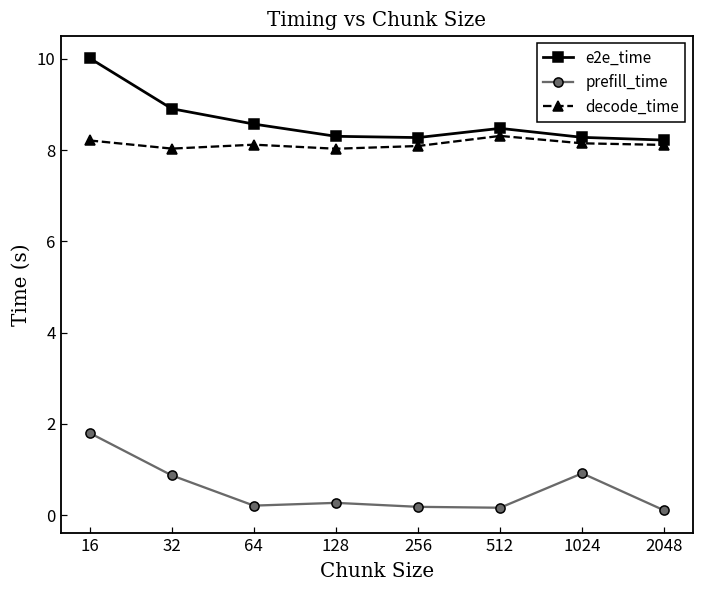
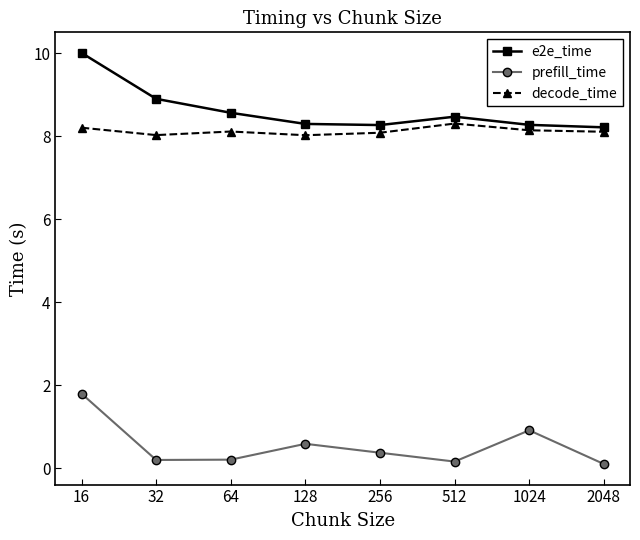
prefill_time, 32: 0.9 -> 0.2
prefill_time, 128: 0.3 -> 0.6
prefill_time, 256: 0.2 -> 0.4
